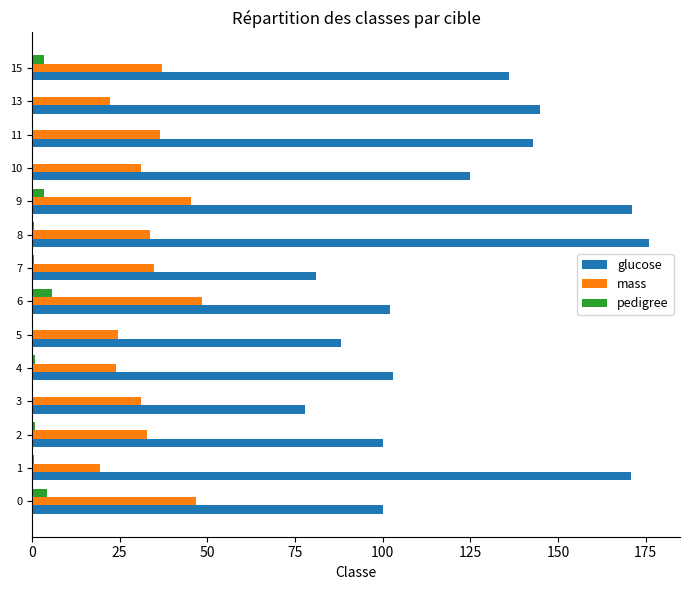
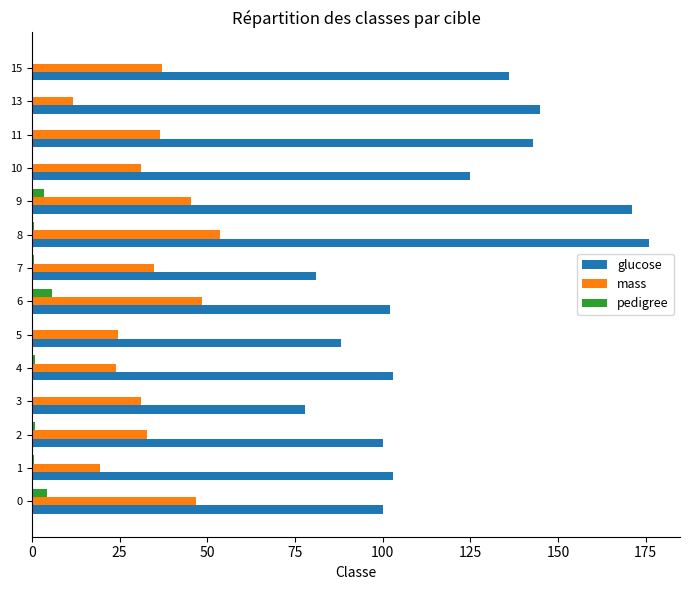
pedigree, 15: 3 -> 0
mass, 13: 22 -> 12
mass, 8: 34 -> 54
glucose, 1: 171 -> 103
